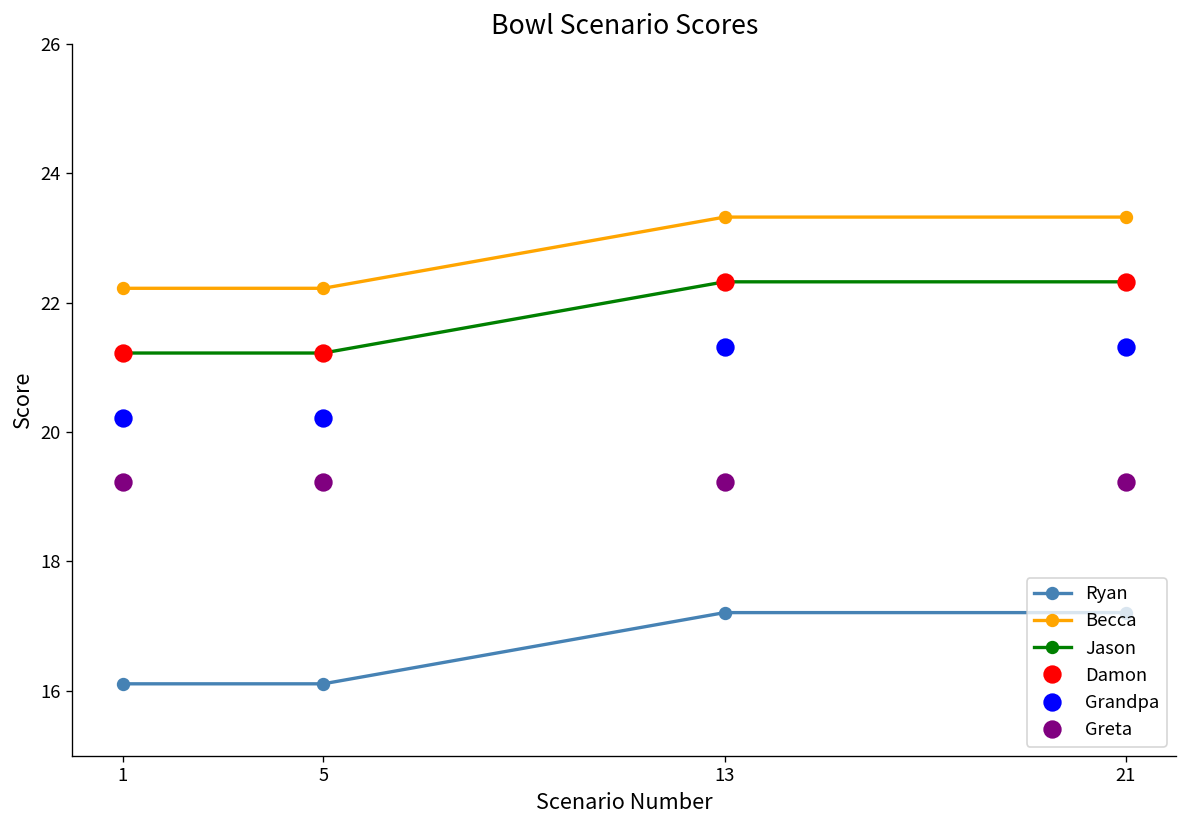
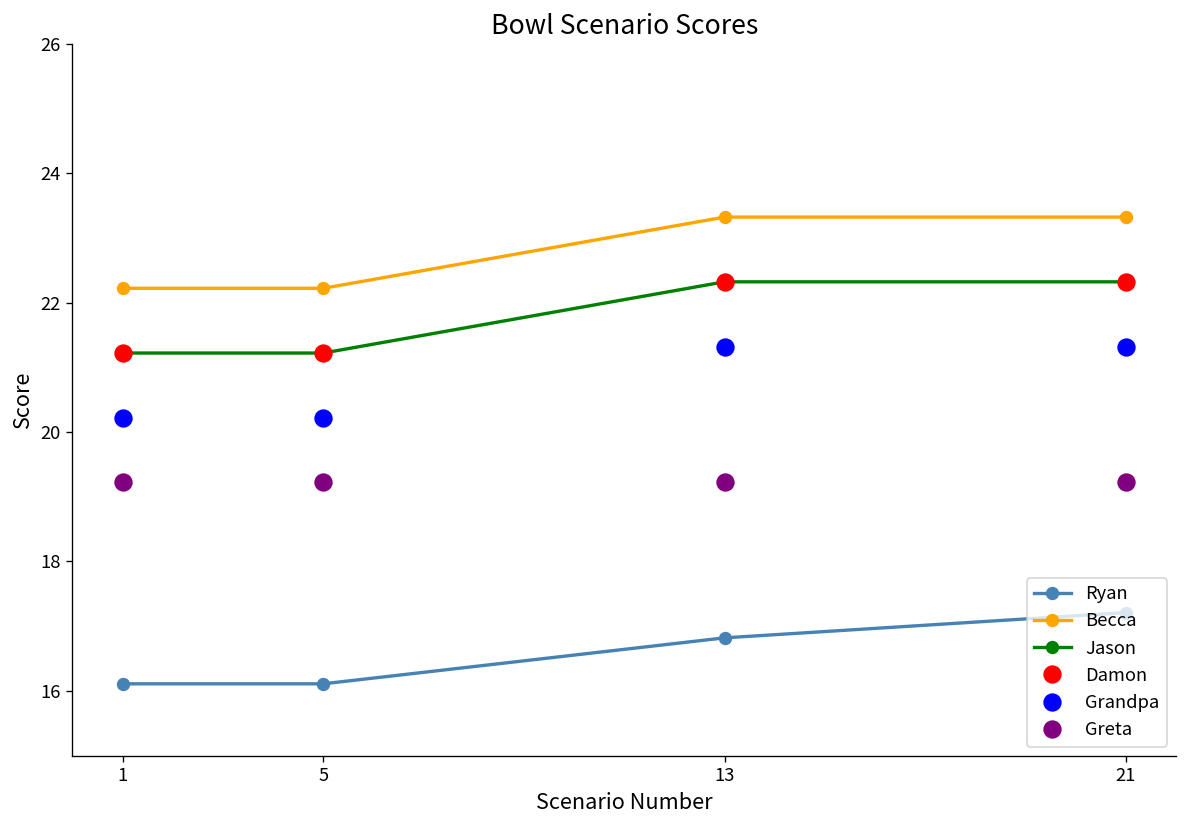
Ryan, 13: 17.2 -> 16.8
